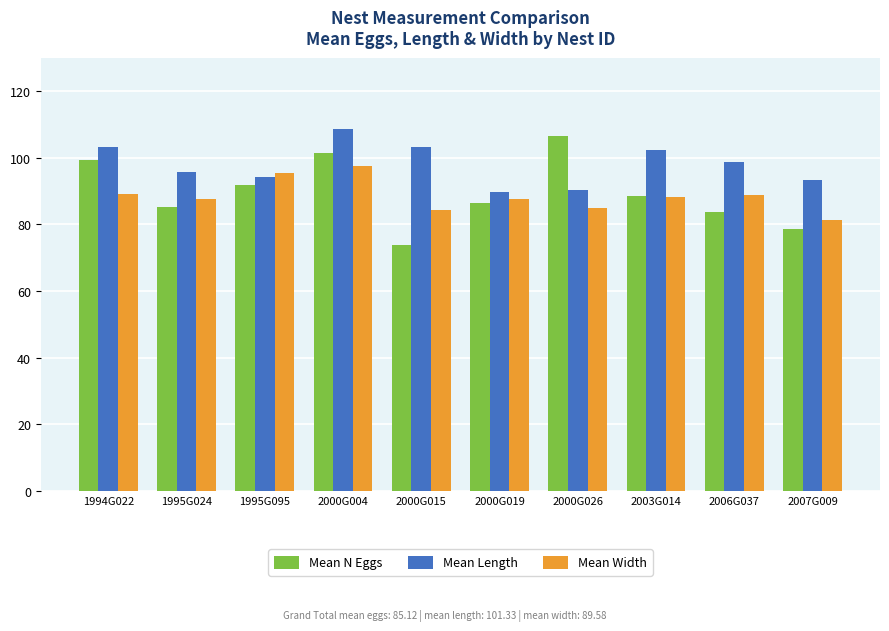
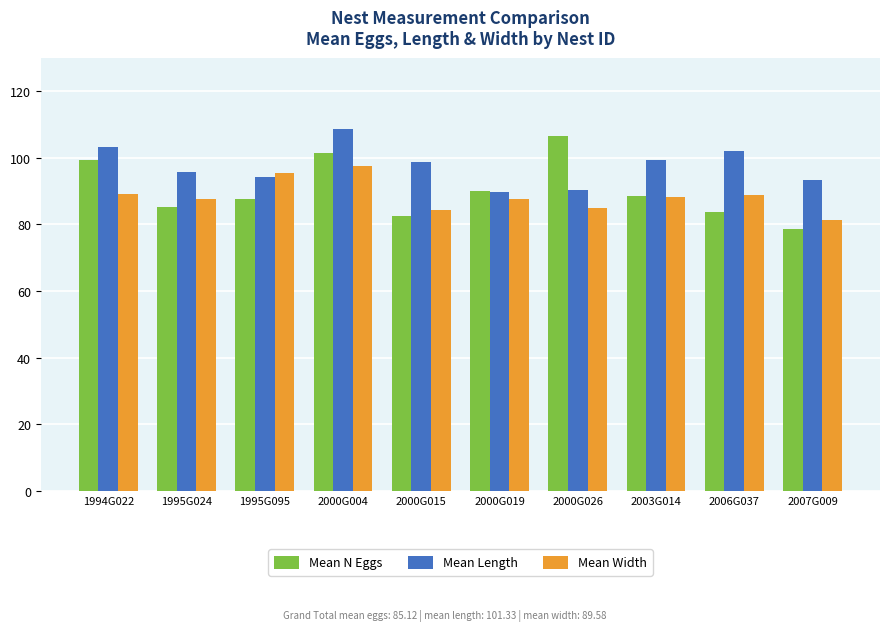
Mean N Eggs, 1995G095: 92 -> 88
Mean N Eggs, 2000G015: 74 -> 83
Mean Length, 2000G015: 103 -> 99
Mean N Eggs, 2000G019: 87 -> 90
Mean Length, 2003G014: 102 -> 99
Mean Length, 2006G037: 99 -> 102
